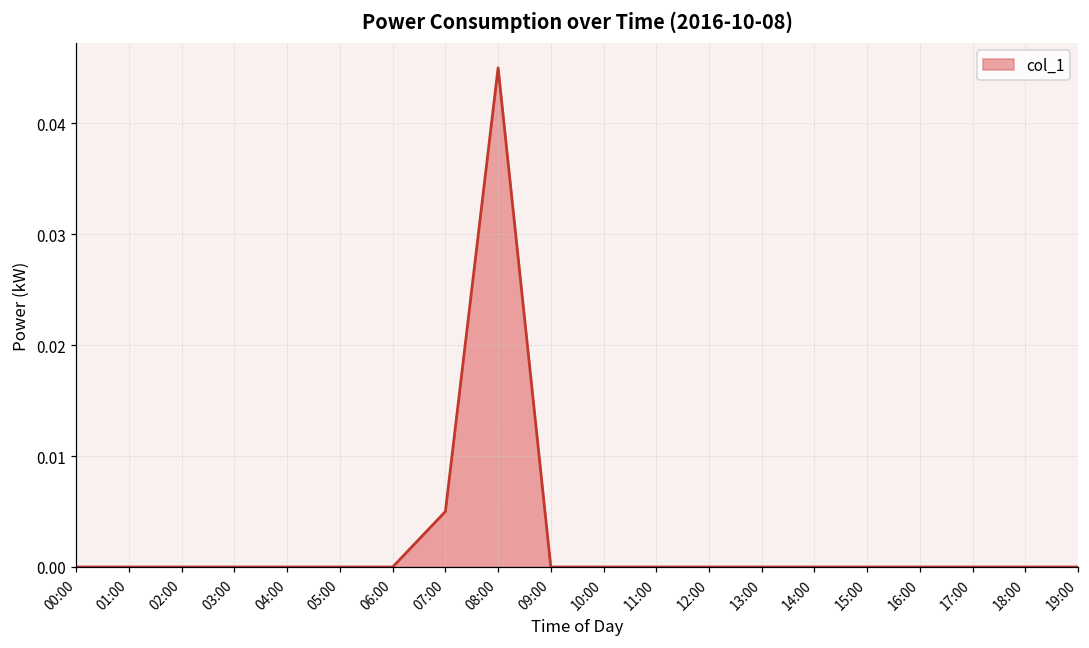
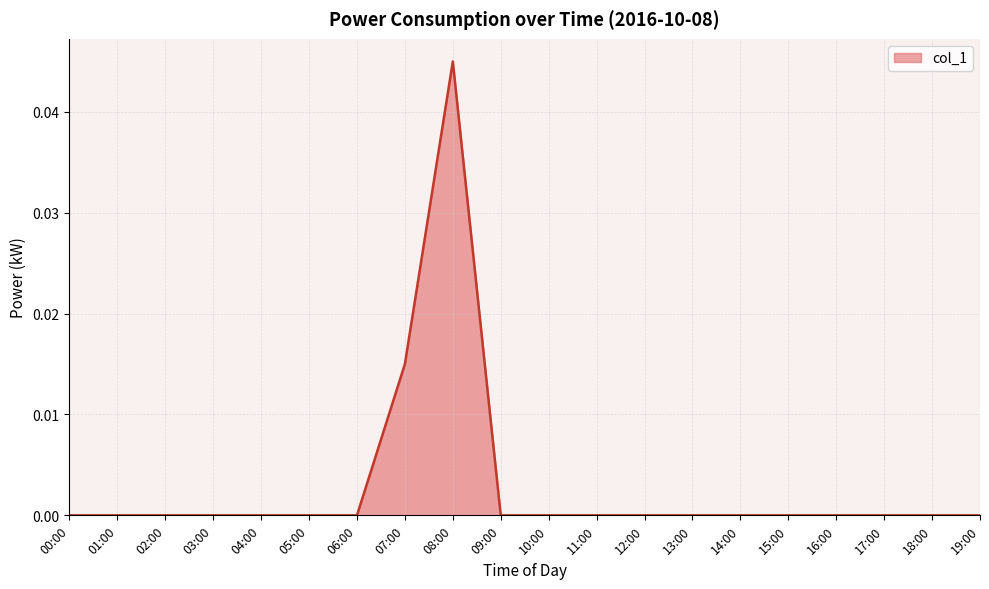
07:00: 0.005 -> 0.015
